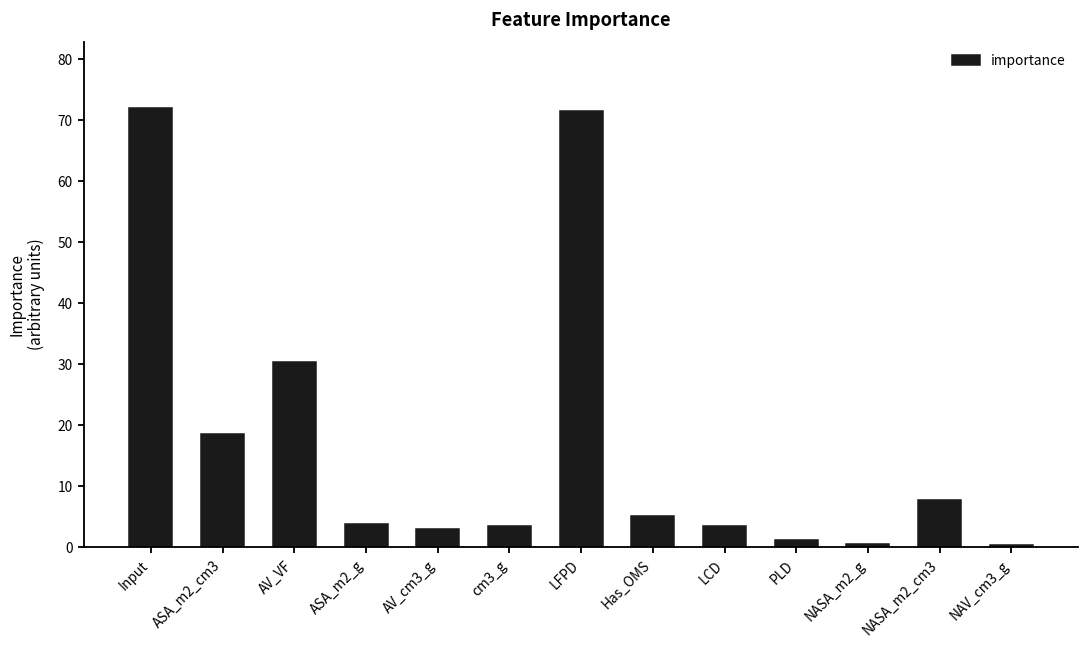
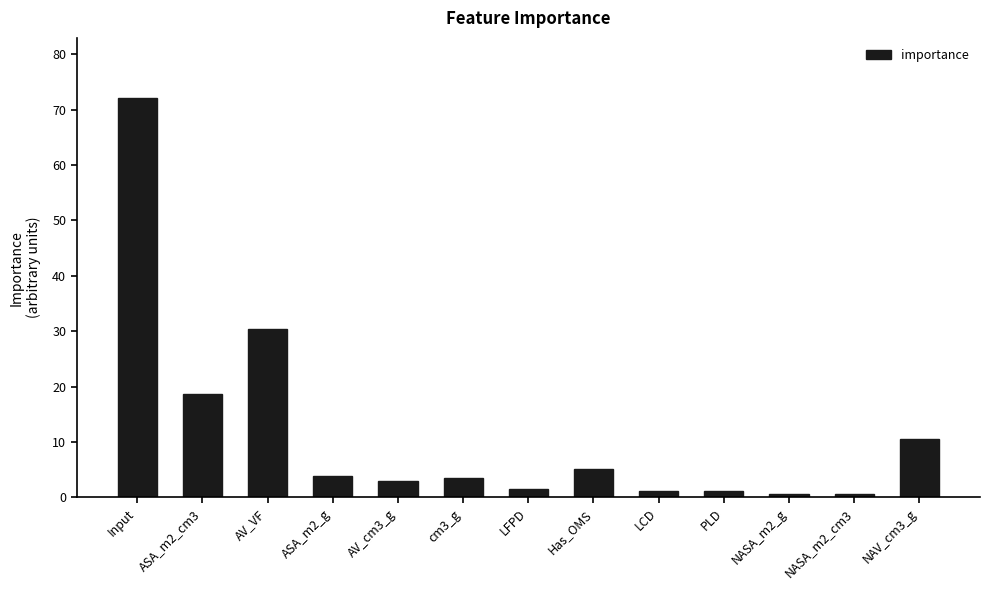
LFPD: 72 -> 2
LCD: 3 -> 1
NASA_m2_cm3: 8 -> 1
NAV_cm3_g: 0 -> 11
